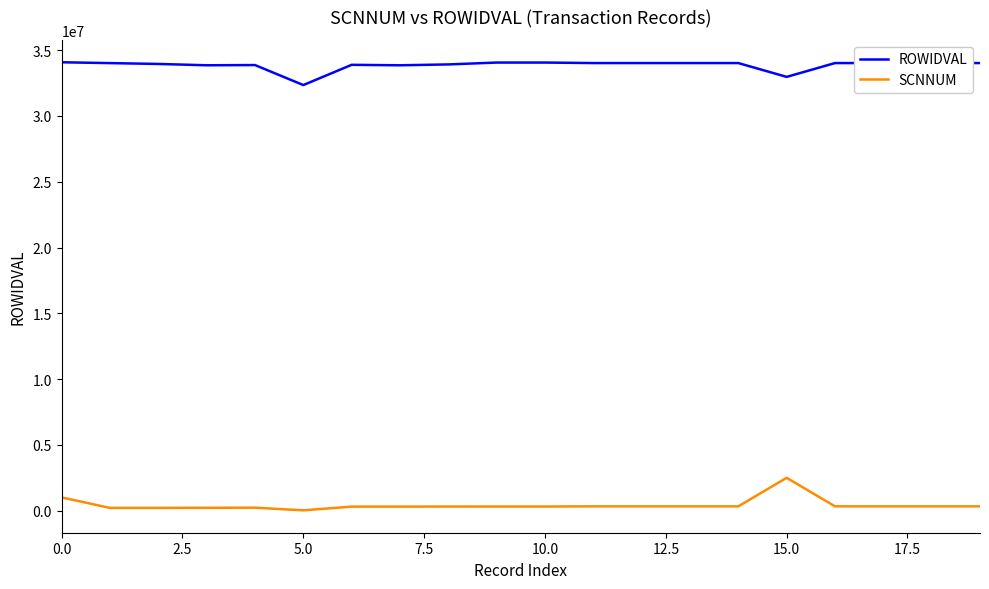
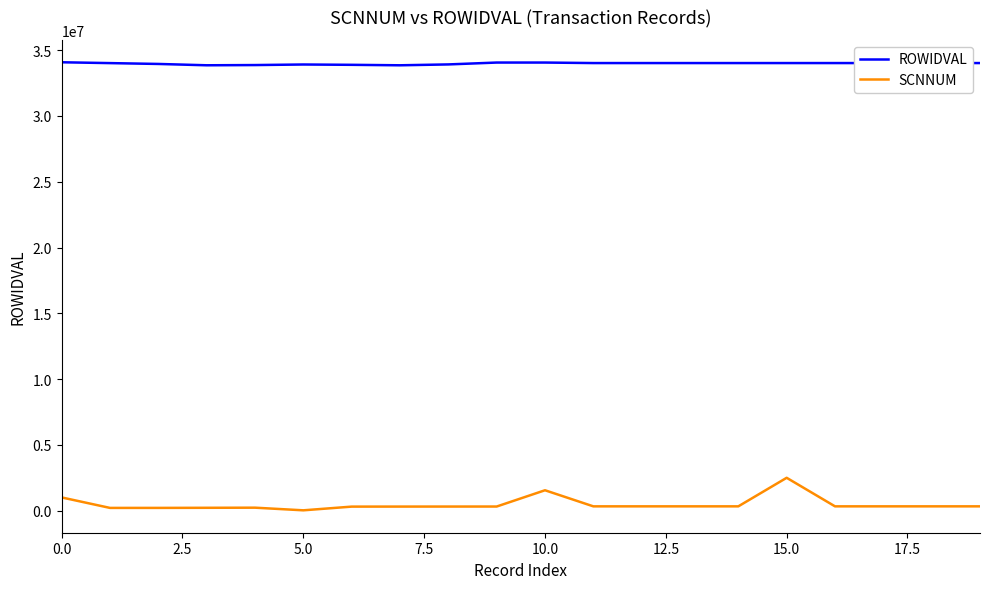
ROWIDVAL, 5.0: 32300000 -> 33900000
SCNNUM, 10.0: 300000 -> 1600000
ROWIDVAL, 15.0: 33000000 -> 34000000
